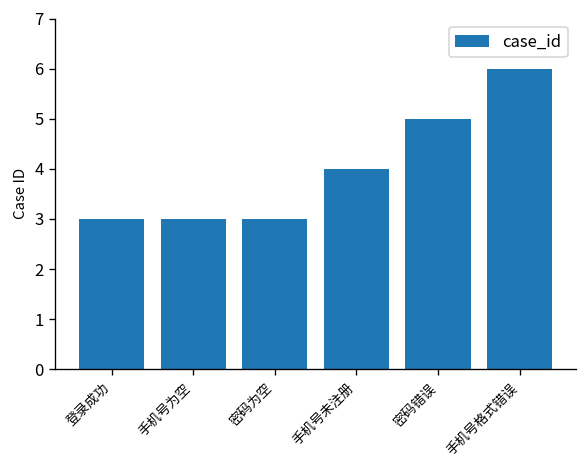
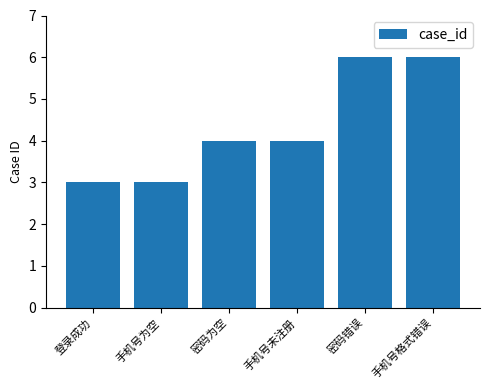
密码为空: 3 -> 4
密码错误: 5 -> 6
